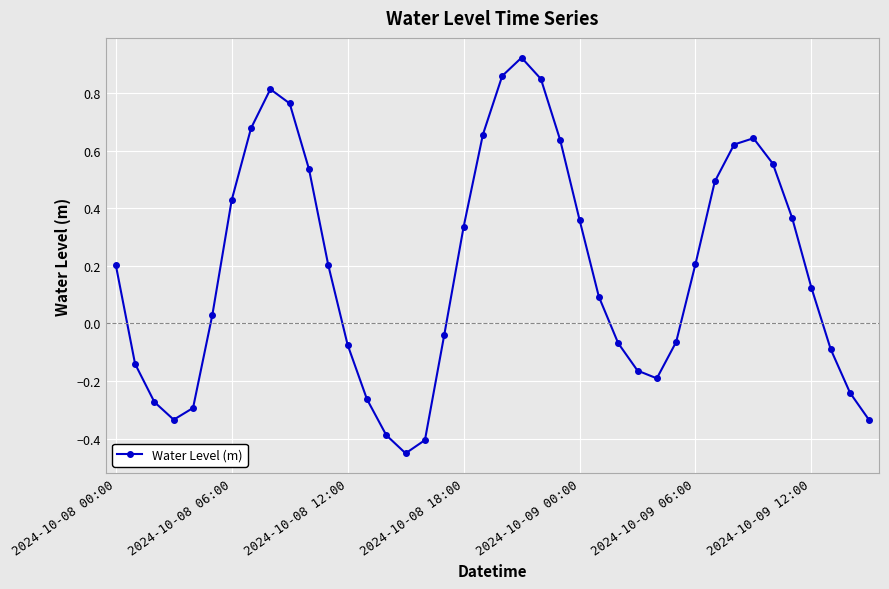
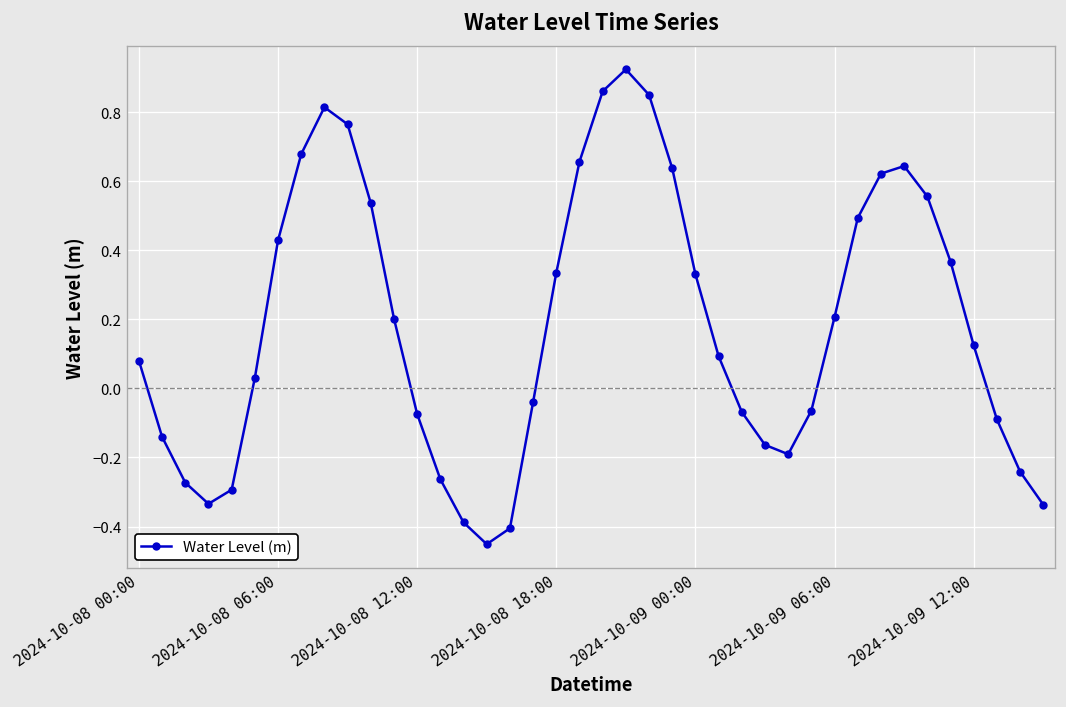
2024-10-08 00:00: 0.20 -> 0.08
2024-10-09 00:00: 0.36 -> 0.33
